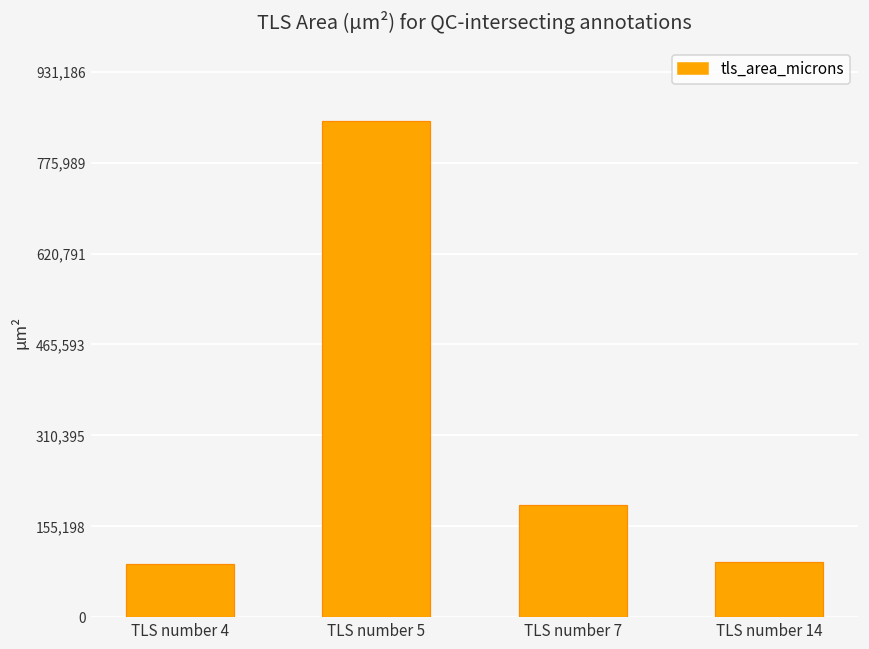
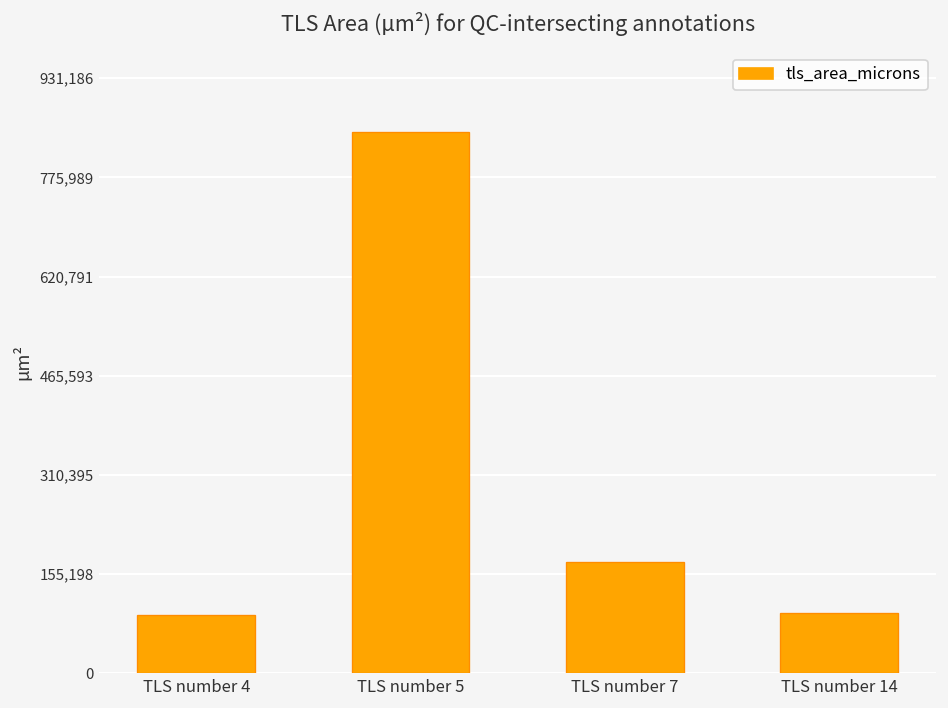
TLS number 7: 190,000 -> 170,000
